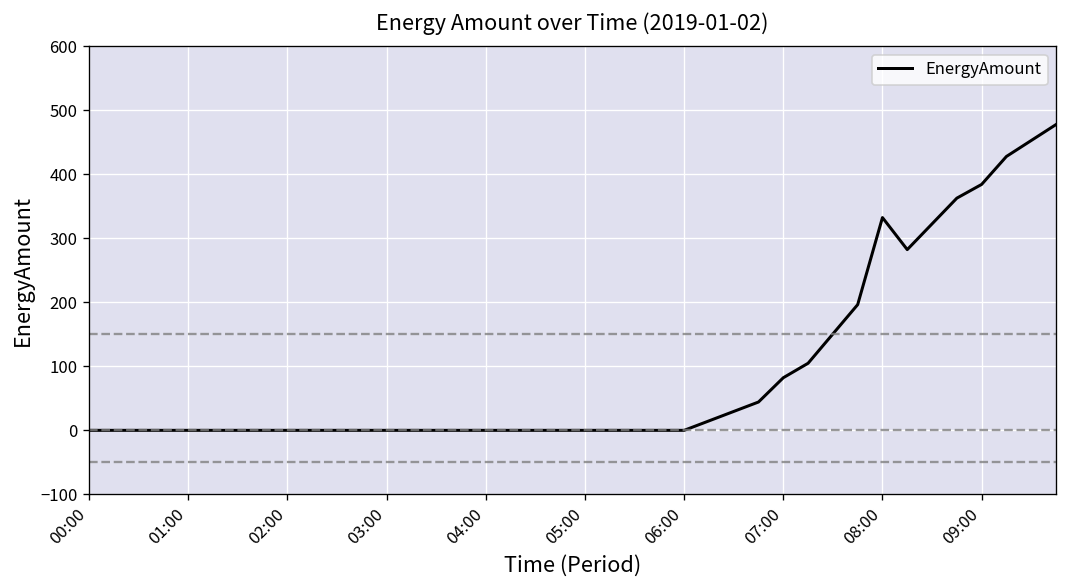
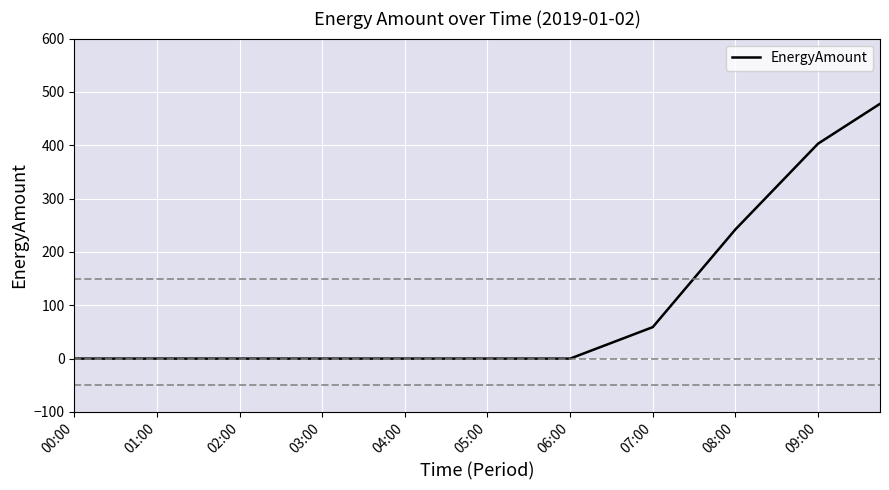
07:00: 80 -> 60
08:00: 330 -> 240
09:00: 380 -> 400
